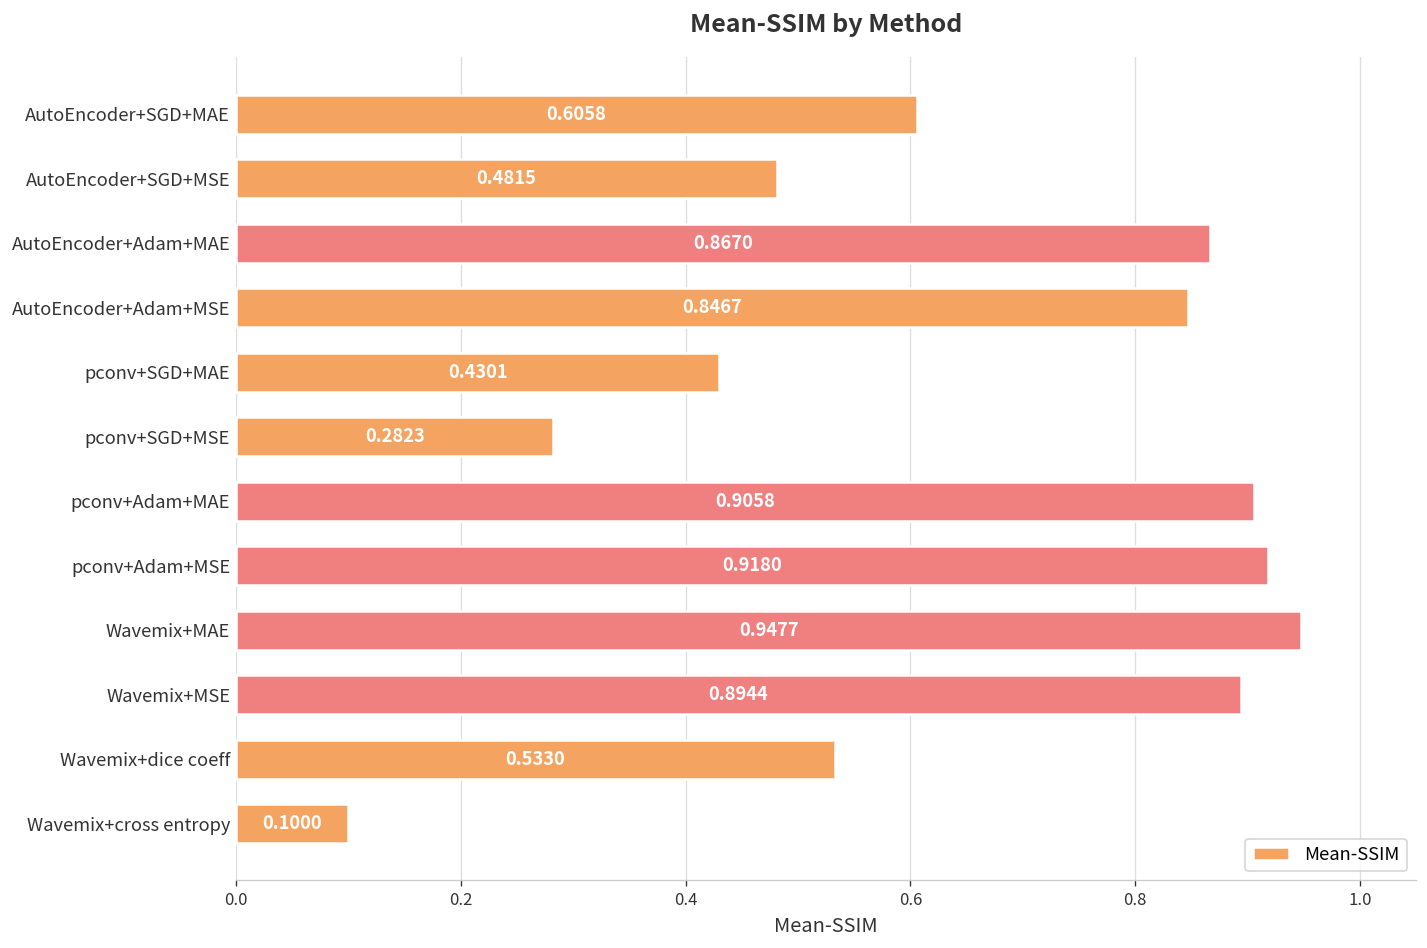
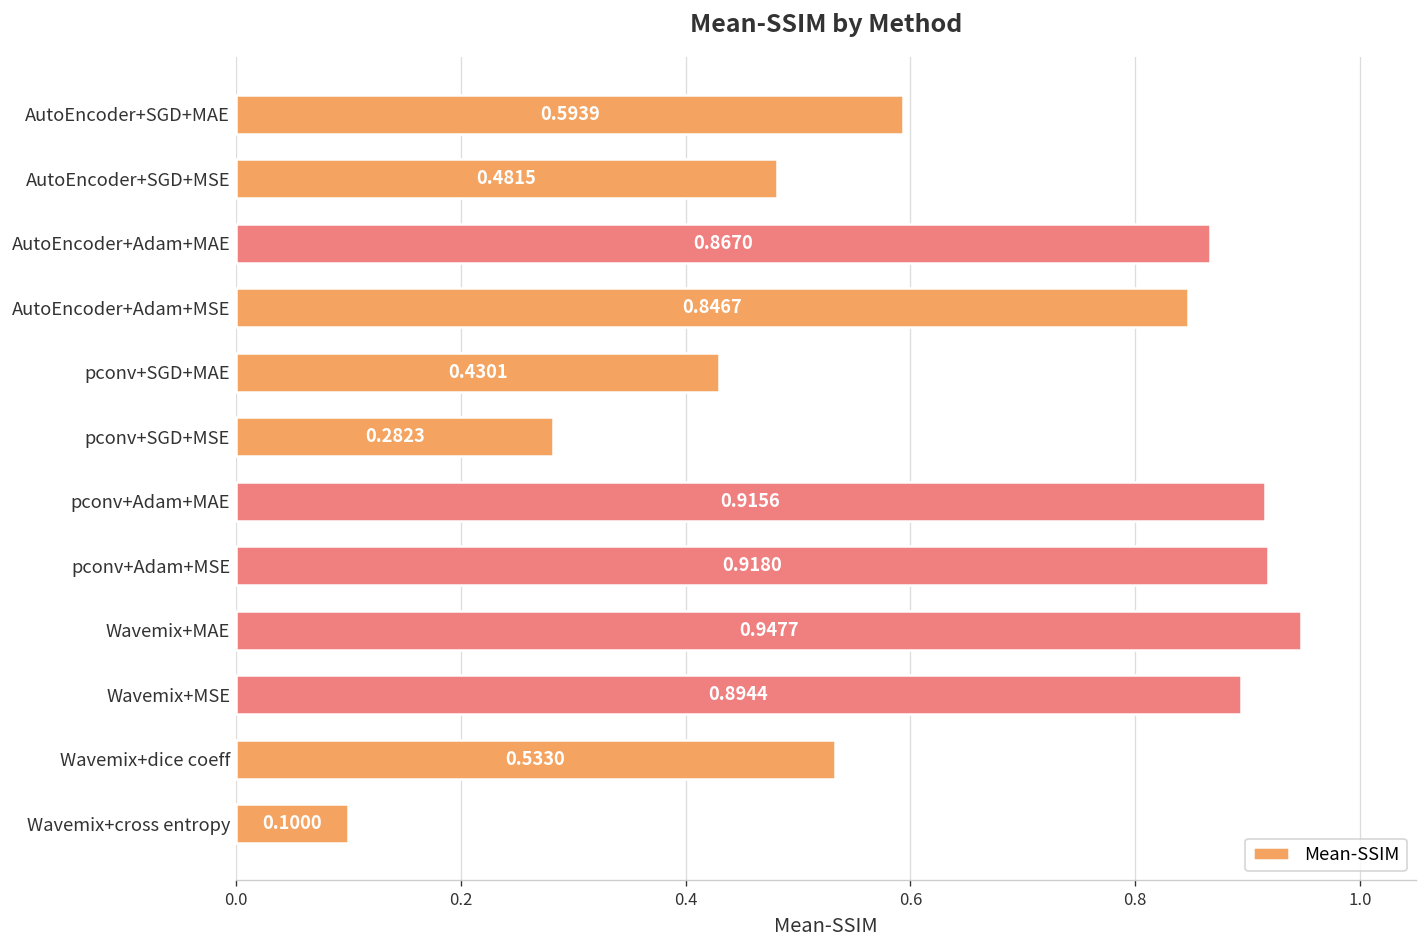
AutoEncoder+SGD+MAE: 0.6058 -> 0.5939
pconv+Adam+MAE: 0.9058 -> 0.9156
